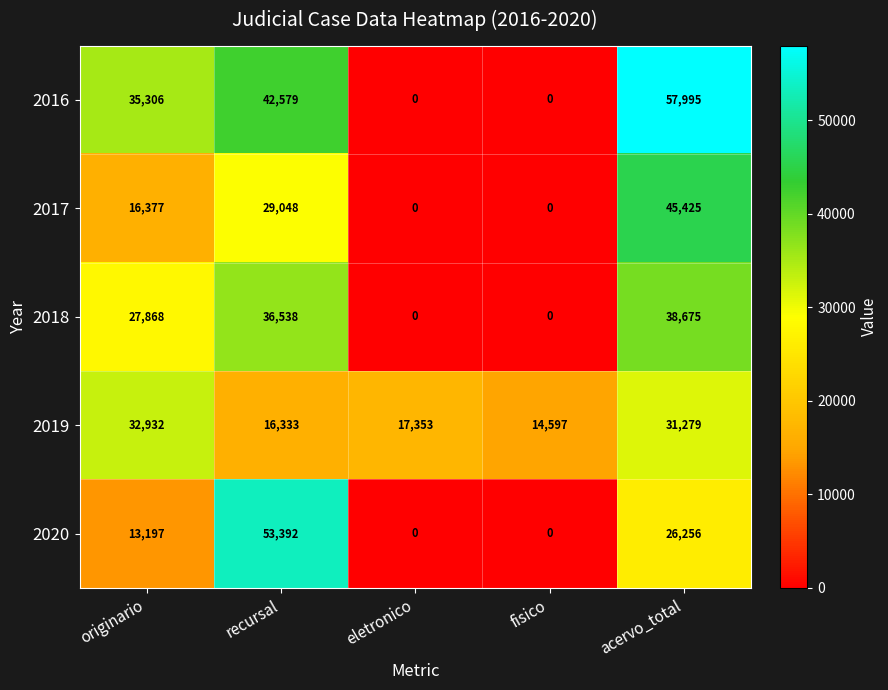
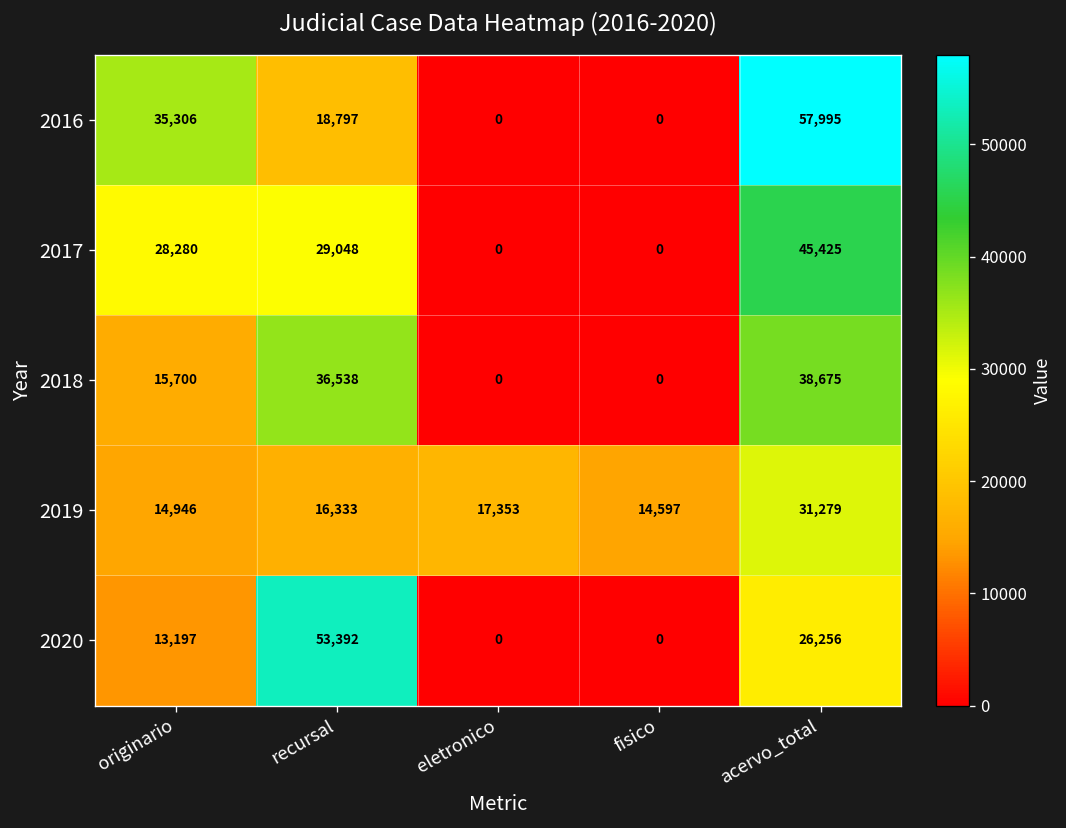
2016, recursal: 42,579 -> 18,797
2017, originario: 16,377 -> 28,280
2018, originario: 27,868 -> 15,700
2019, originario: 32,932 -> 14,946
